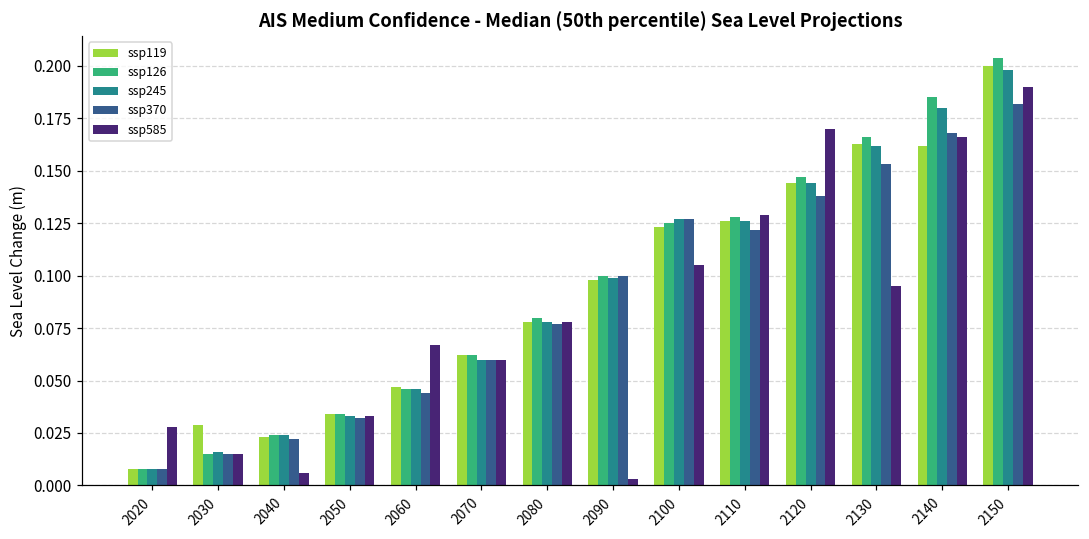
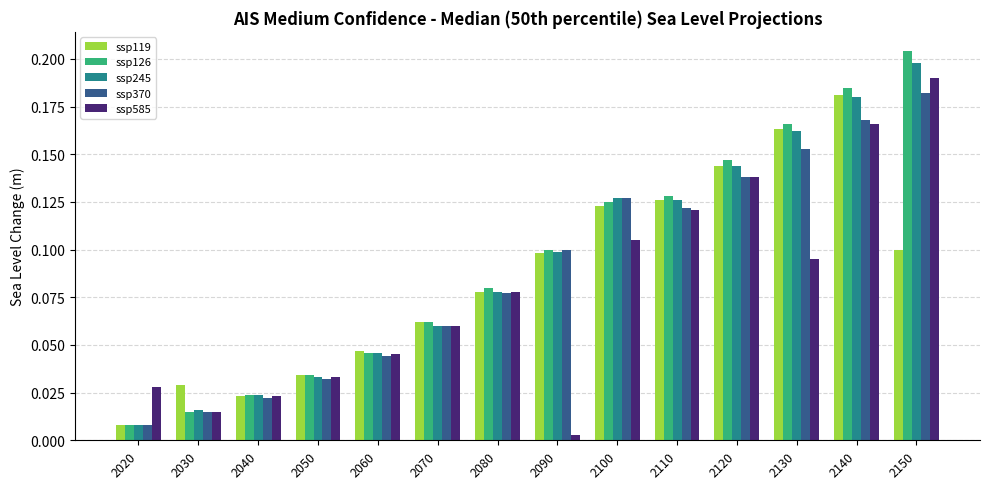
ssp585, 2040: 0.006 -> 0.023
ssp585, 2060: 0.067 -> 0.045
ssp585, 2110: 0.129 -> 0.121
ssp585, 2120: 0.170 -> 0.138
ssp119, 2140: 0.162 -> 0.181
ssp119, 2150: 0.2 -> 0.1
